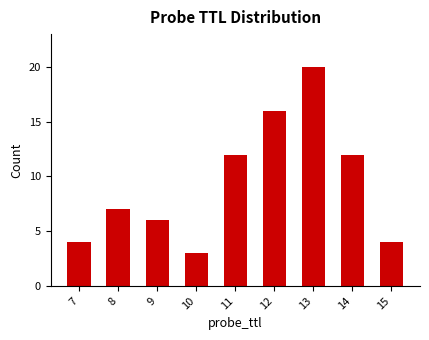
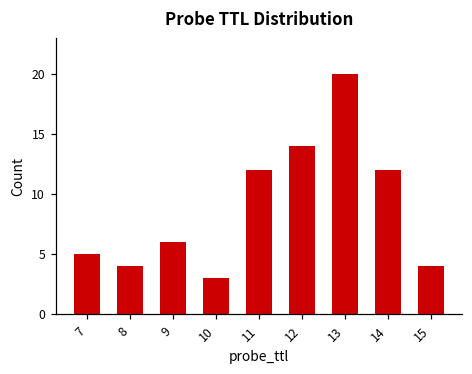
7: 4 -> 5
8: 7 -> 4
12: 16 -> 14
